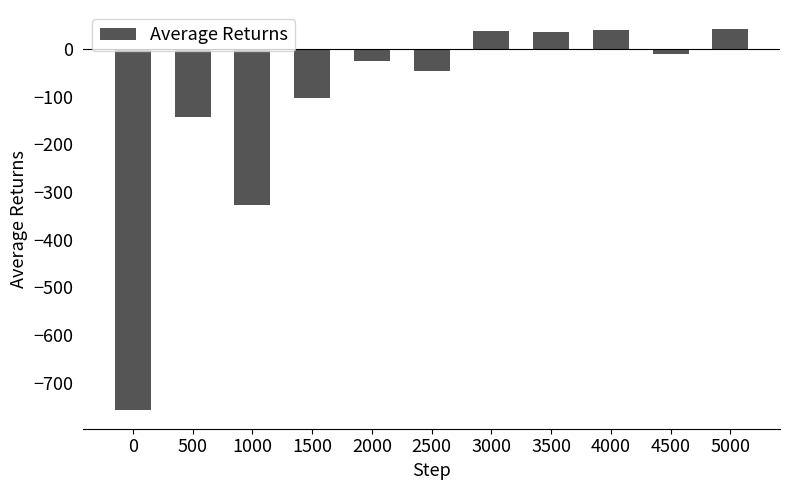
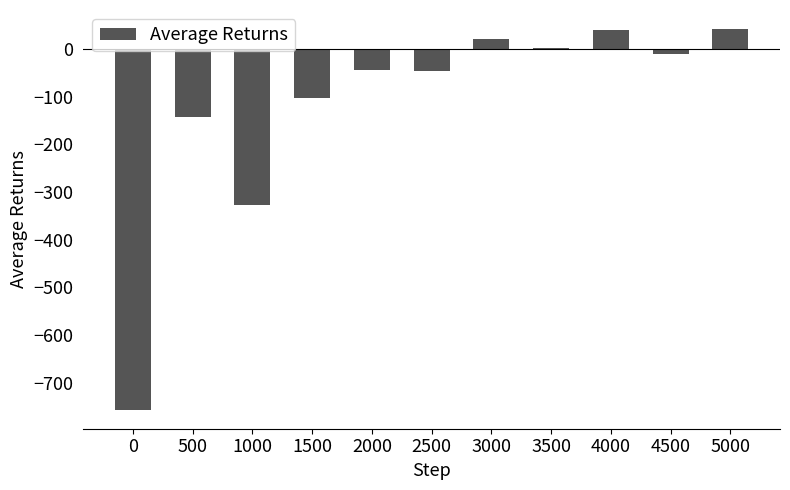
2000: -30 -> -40
3000: 40 -> 20
3500: 40 -> 0
